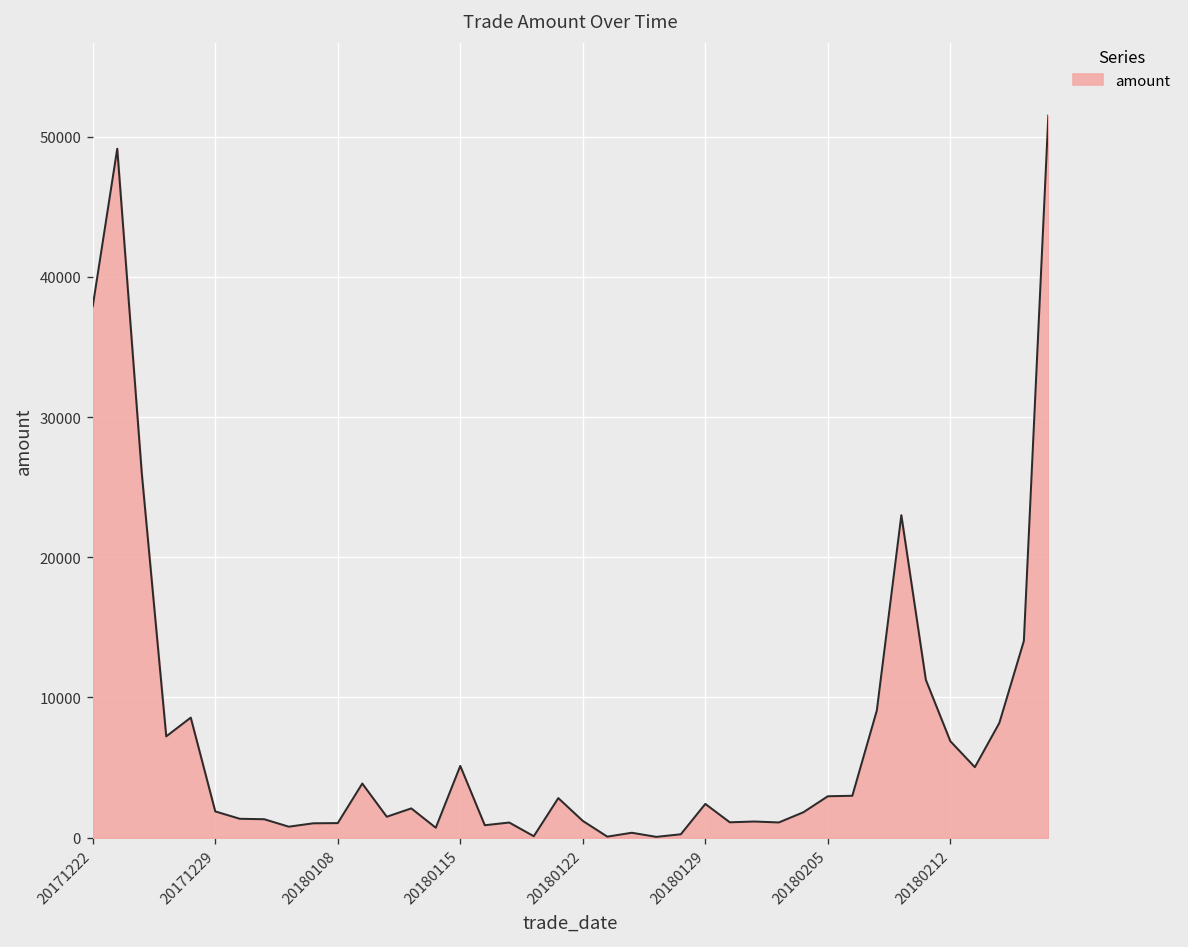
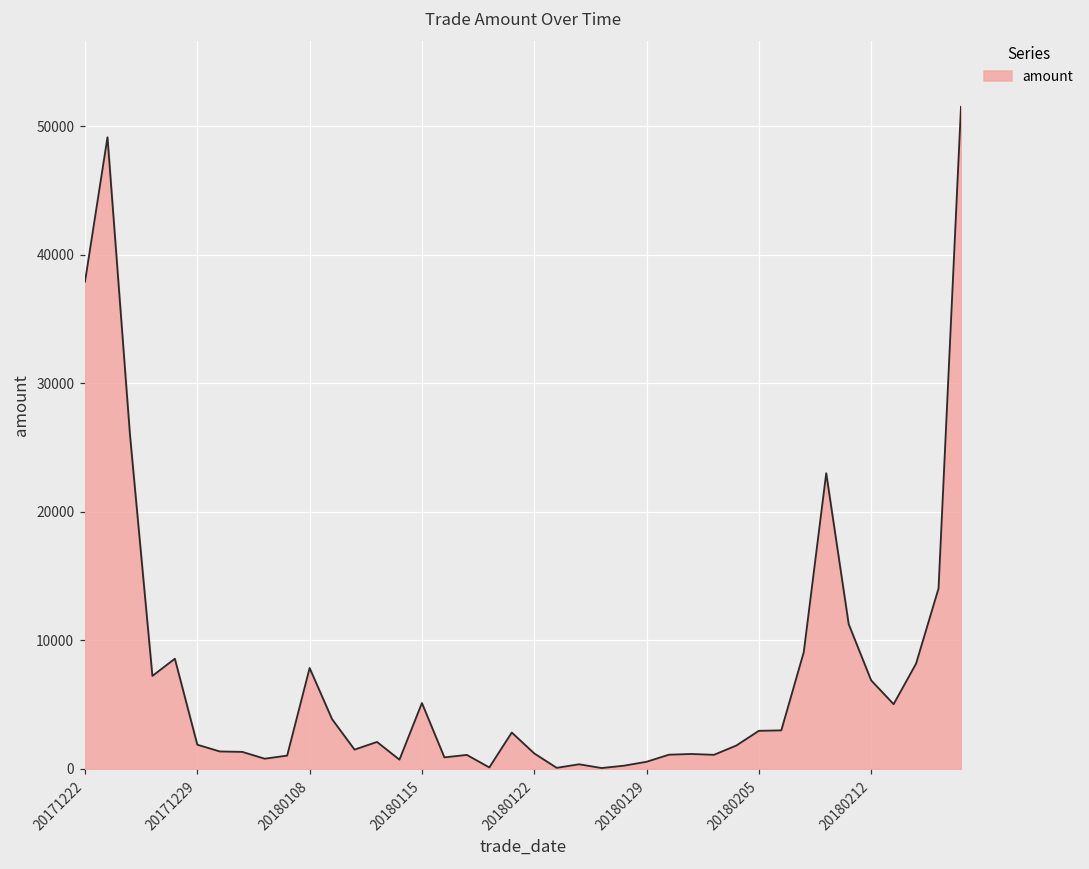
20180108: 1000 -> 7800
20180129: 2400 -> 500
